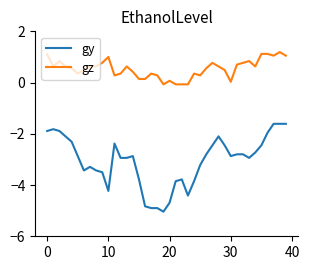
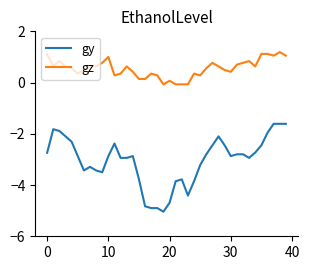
gy, 0: -1.9 -> -2.7
gy, 10: -4.2 -> -2.9
gz, 30: 0.0 -> 0.4
